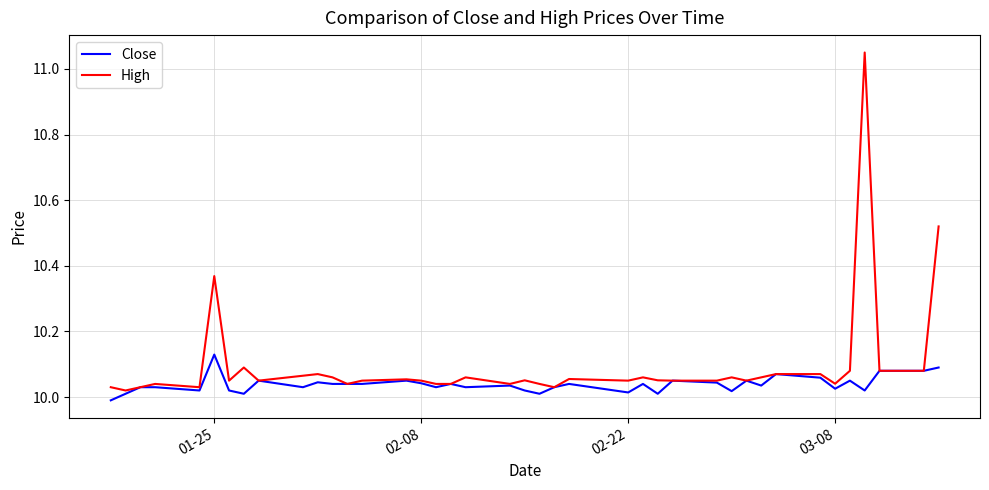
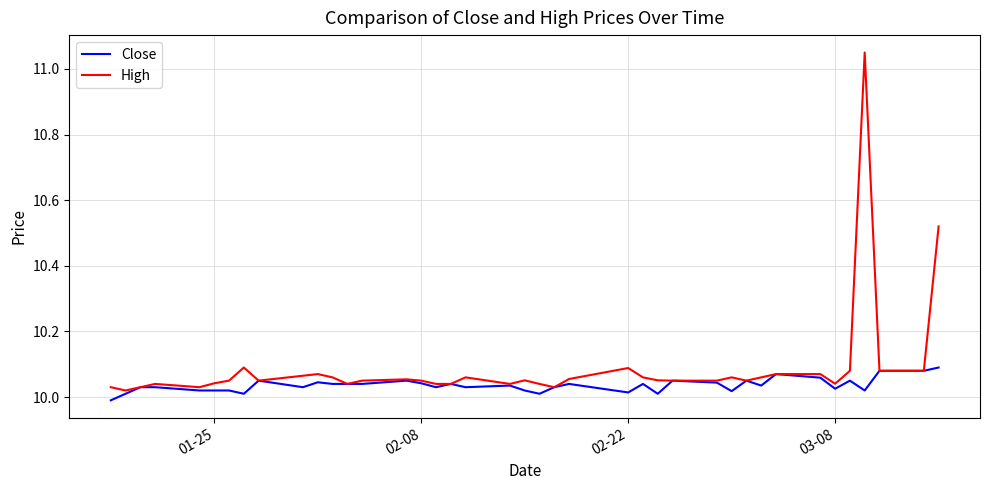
Close, 01-25: 10.13 -> 10.02
High, 01-25: 10.37 -> 10.04
High, 02-22: 10.05 -> 10.09
